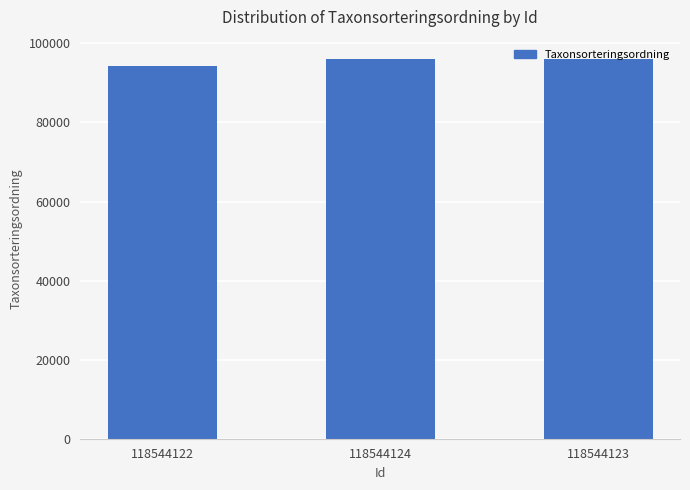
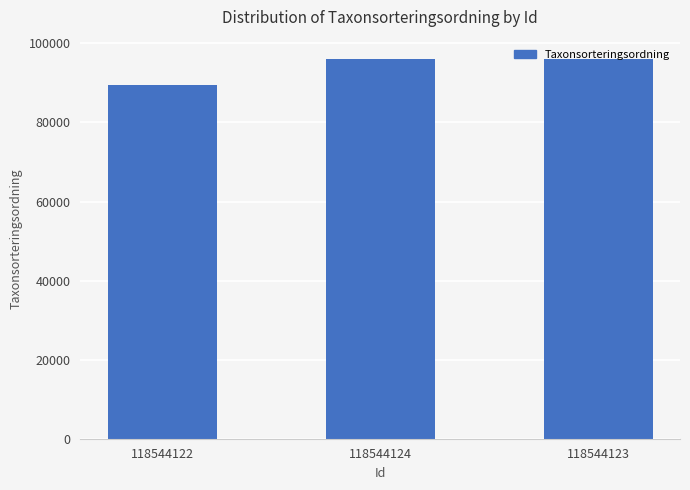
118544122: 94000 -> 89000
